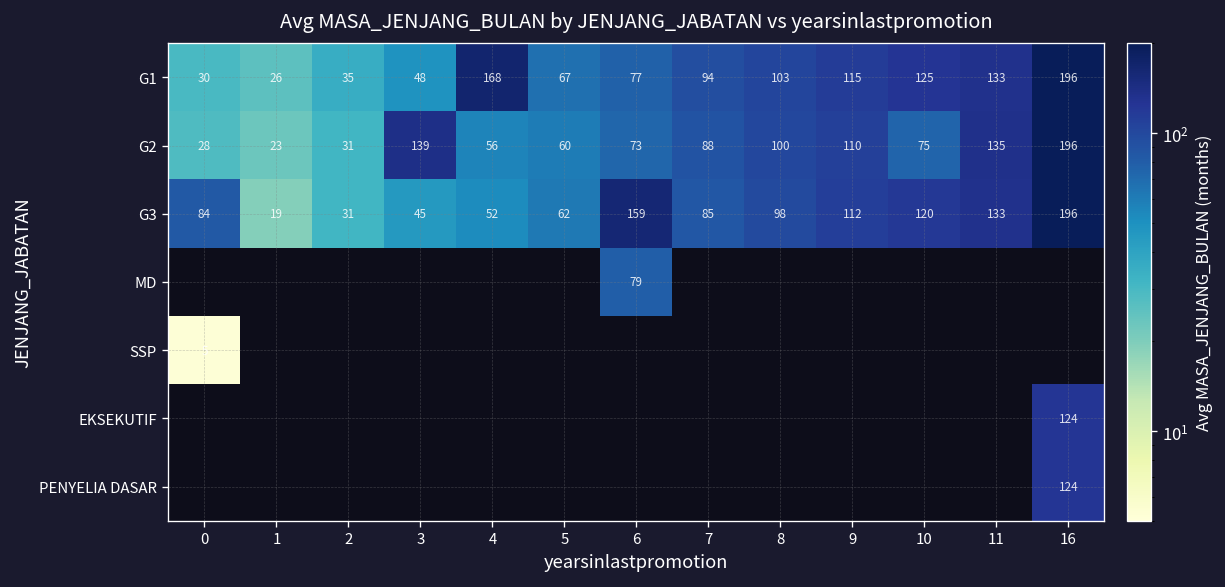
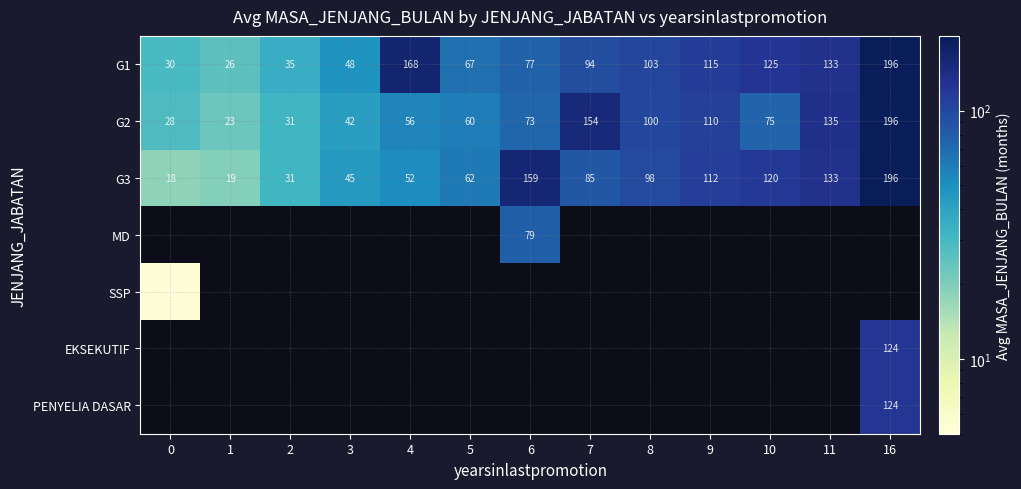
G2, 3: 139 -> 42
G2, 7: 88 -> 154
G3, 0: 84 -> 18
